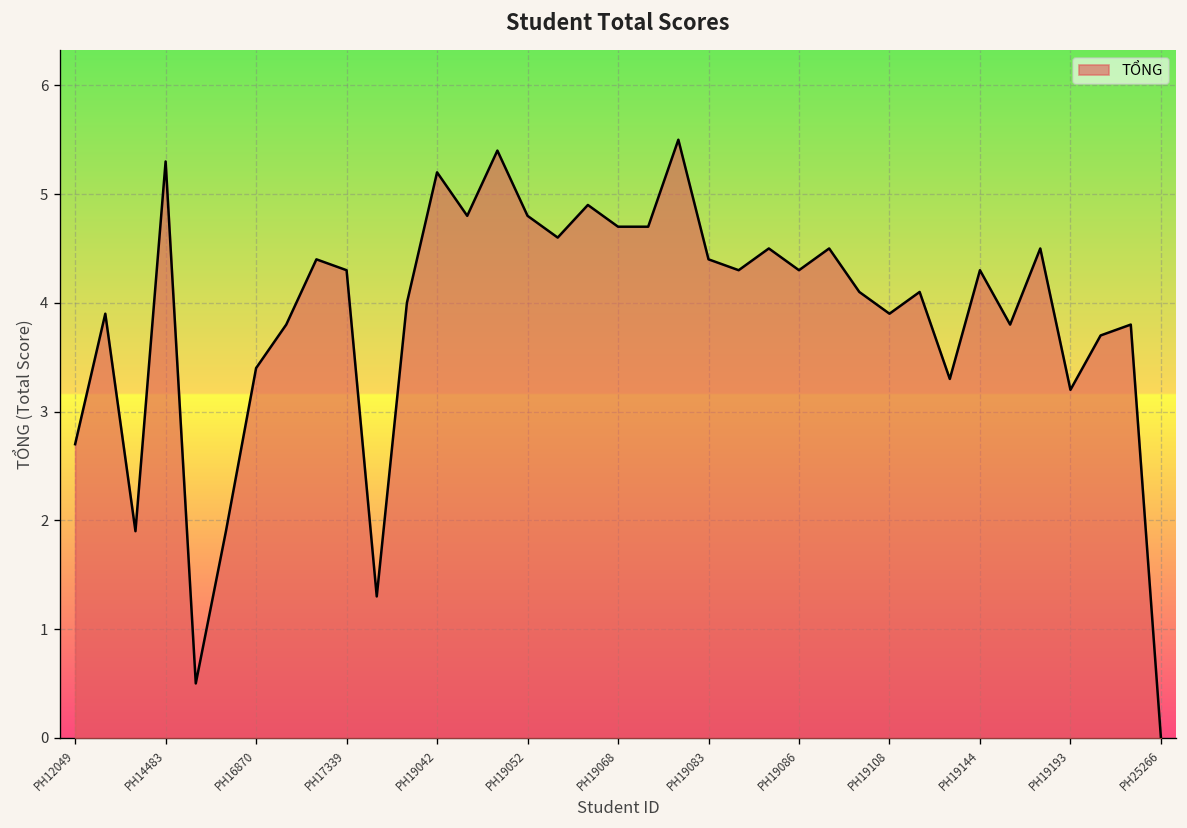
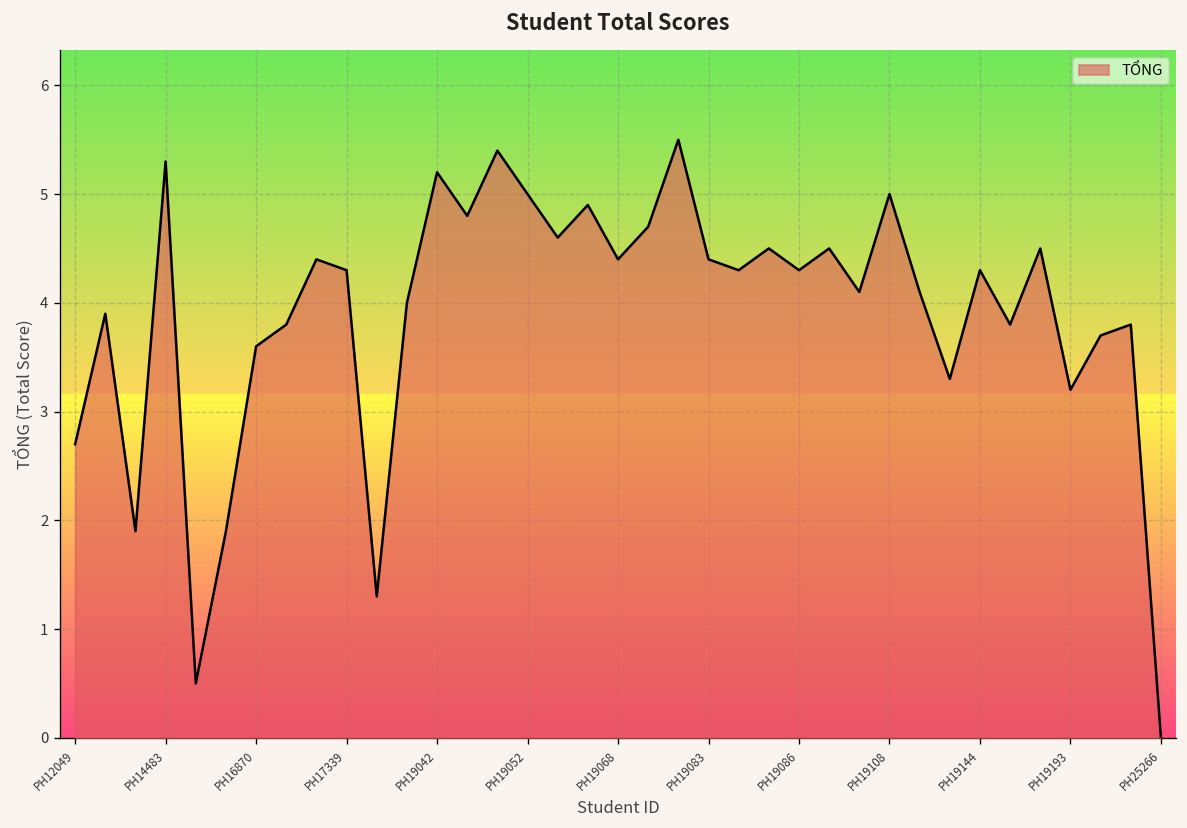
PH16870: 3.4 -> 3.6
PH19052: 4.8 -> 5.0
PH19068: 4.7 -> 4.4
PH19108: 3.9 -> 5.0
